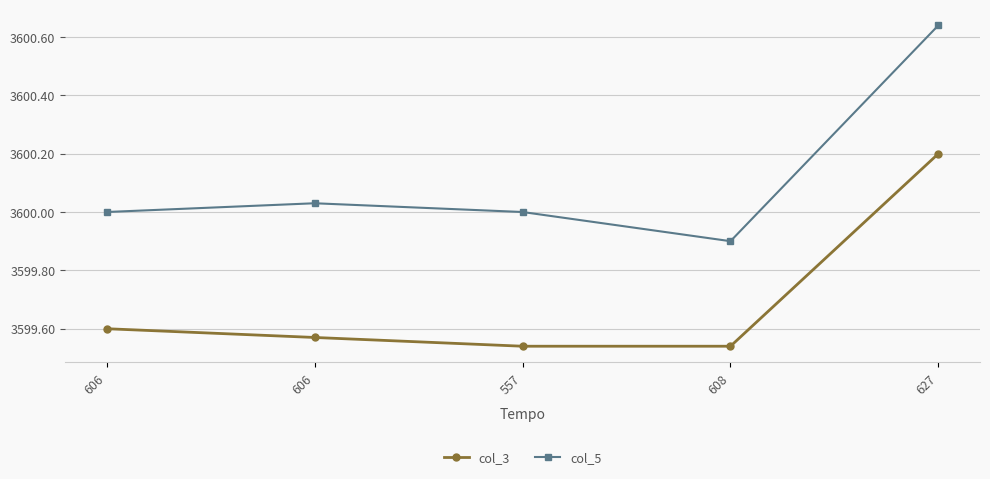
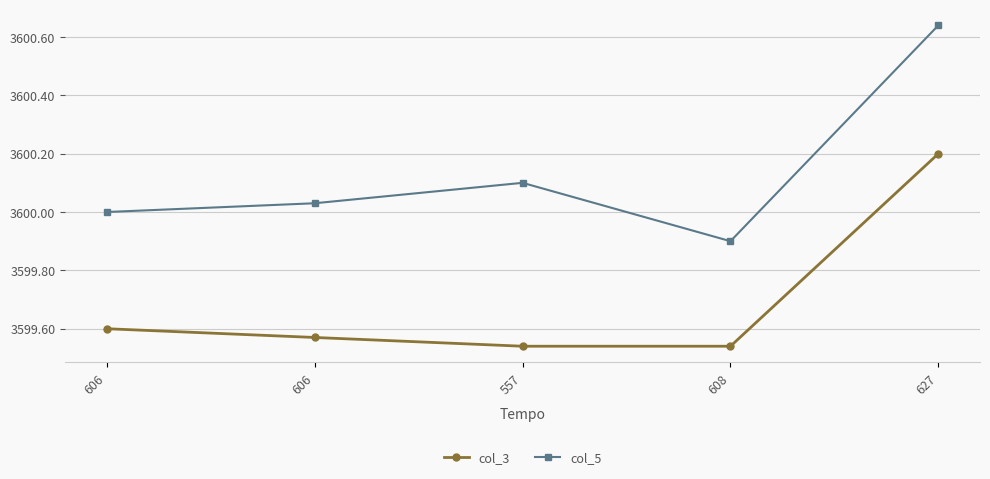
col_5, 557: 3600.0 -> 3600.1
